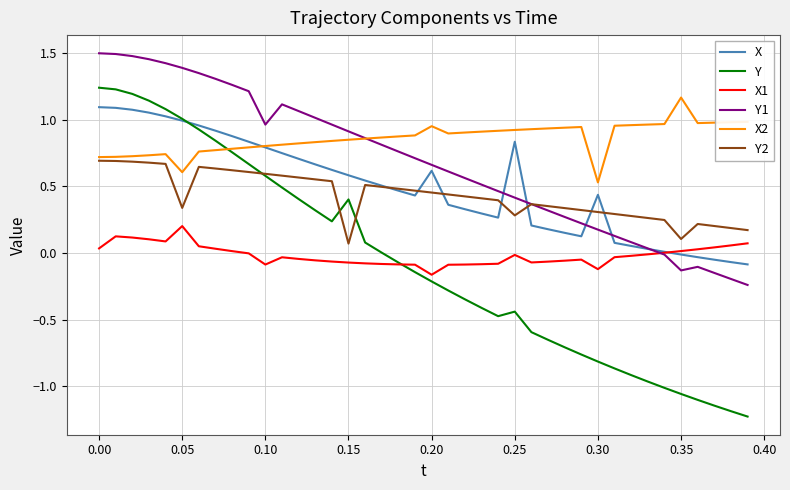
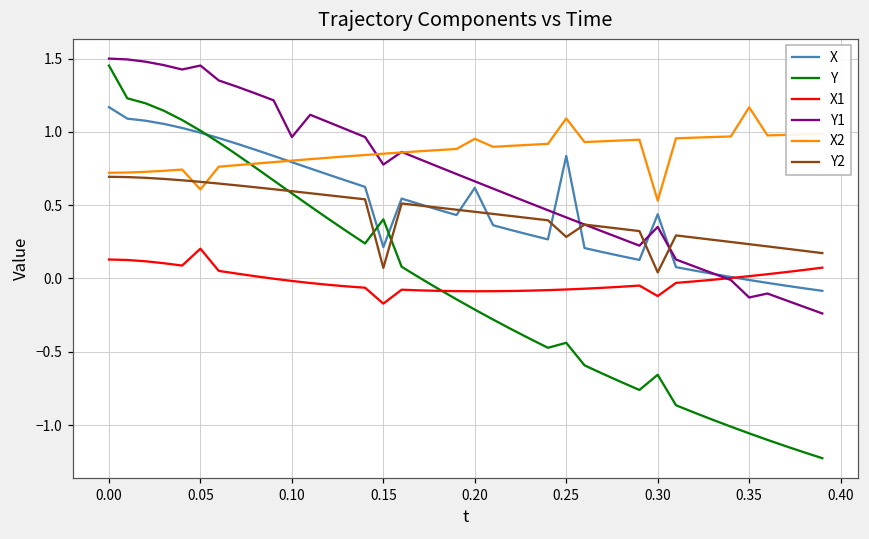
X, 0.00: 1.10 -> 1.17
Y, 0.00: 1.24 -> 1.45
X1, 0.00: 0.04 -> 0.13
Y1, 0.05: 1.39 -> 1.45
Y2, 0.05: 0.34 -> 0.66
X1, 0.10: -0.09 -> -0.02
X, 0.15: 0.58 -> 0.21
X1, 0.15: -0.07 -> -0.17
Y1, 0.15: 0.91 -> 0.78
X1, 0.20: -0.16 -> -0.09
X1, 0.25: -0.01 -> -0.08
X2, 0.25: 0.92 -> 1.09
Y, 0.30: -0.81 -> -0.66
Y1, 0.30: 0.18 -> 0.35
Y2, 0.30: 0.31 -> 0.04
Y2, 0.35: 0.11 -> 0.23
